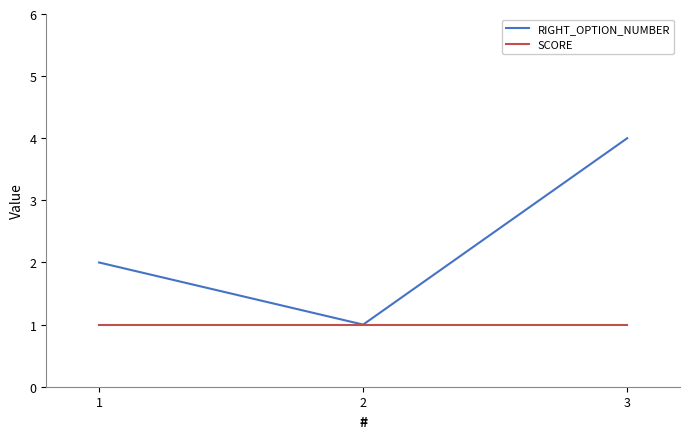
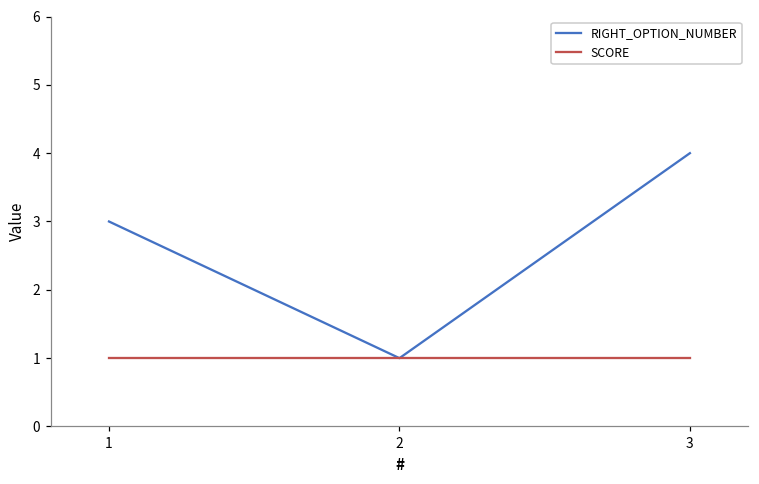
RIGHT_OPTION_NUMBER, 1: 2 -> 3
